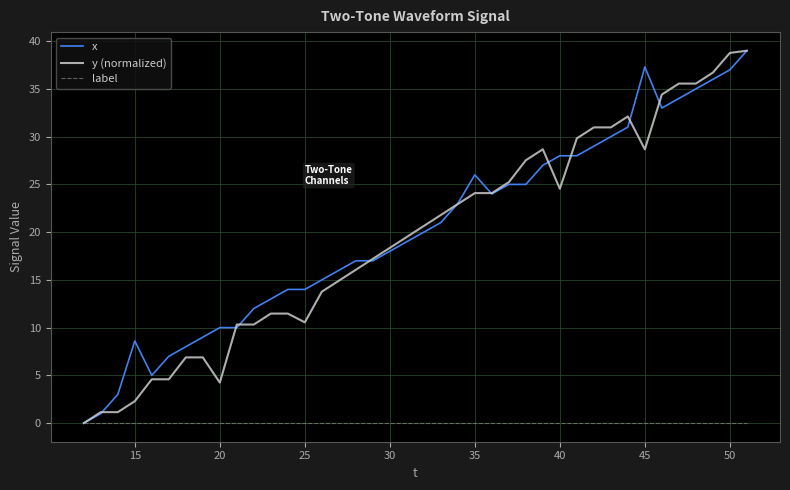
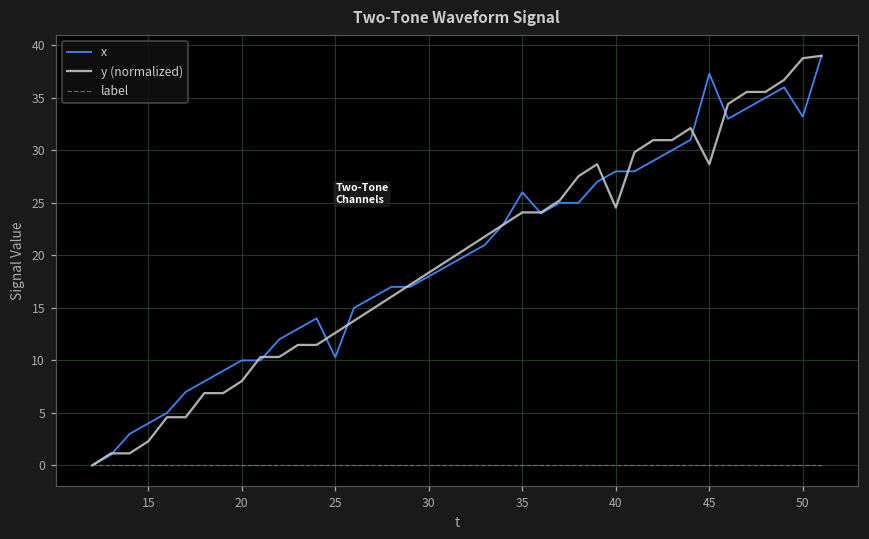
x, 15: 9 -> 4
y (normalized), 20: 4 -> 8
x, 25: 14 -> 10
y (normalized), 25: 11 -> 13
x, 50: 37 -> 33
